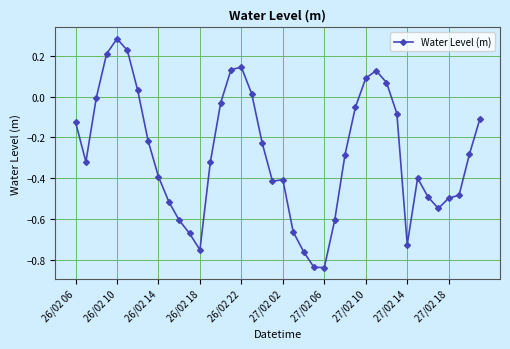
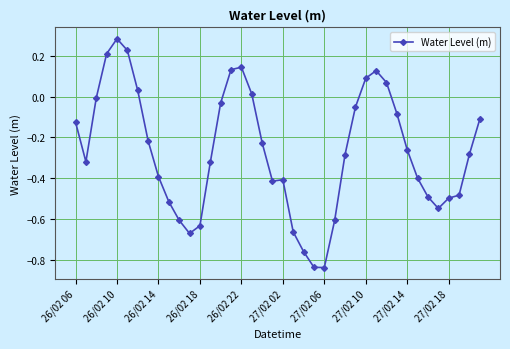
26/02 18: -0.75 -> -0.63
27/02 14: -0.72 -> -0.26
